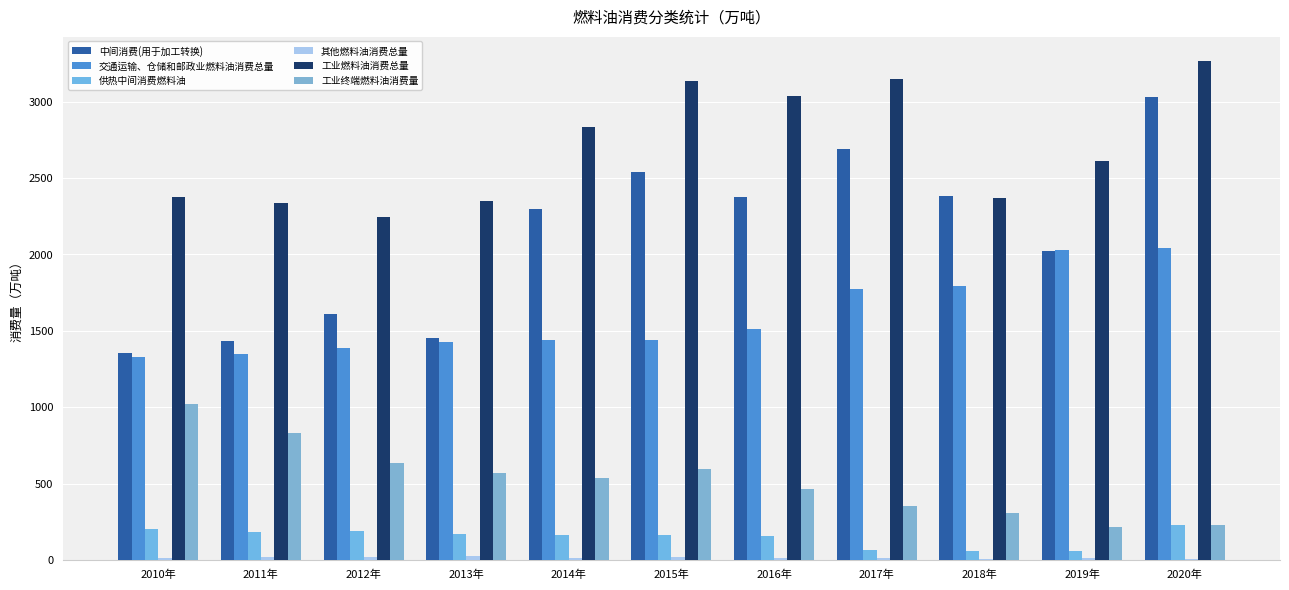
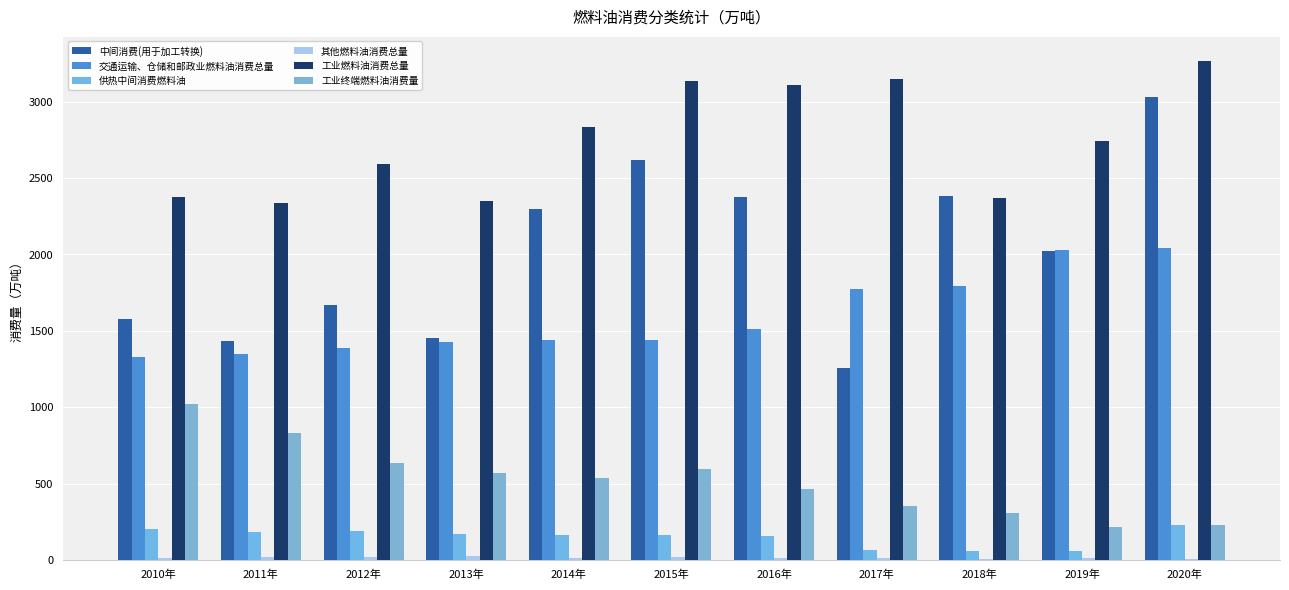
中间消费(用于加工转换), 2010年: 1350 -> 1580
中间消费(用于加工转换), 2012年: 1610 -> 1670
工业燃料油消费总量, 2012年: 2240 -> 2590
中间消费(用于加工转换), 2015年: 2540 -> 2620
工业燃料油消费总量, 2016年: 3040 -> 3110
中间消费(用于加工转换), 2017年: 2690 -> 1250
工业燃料油消费总量, 2019年: 2610 -> 2740
